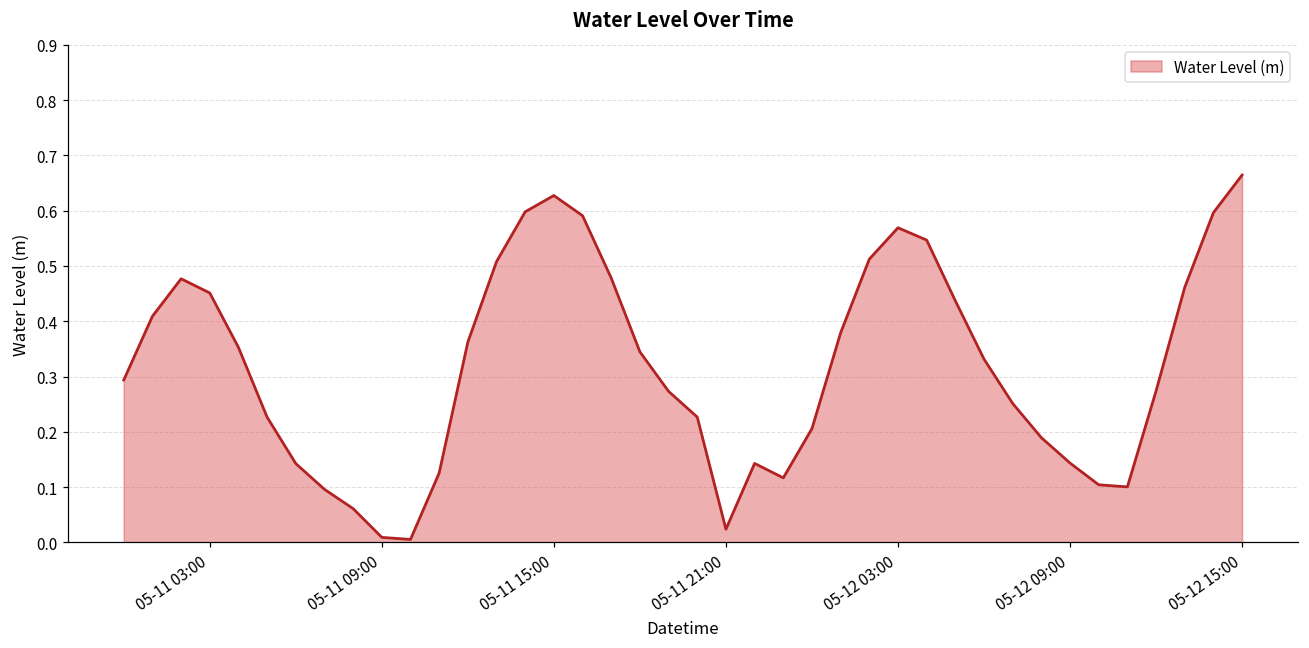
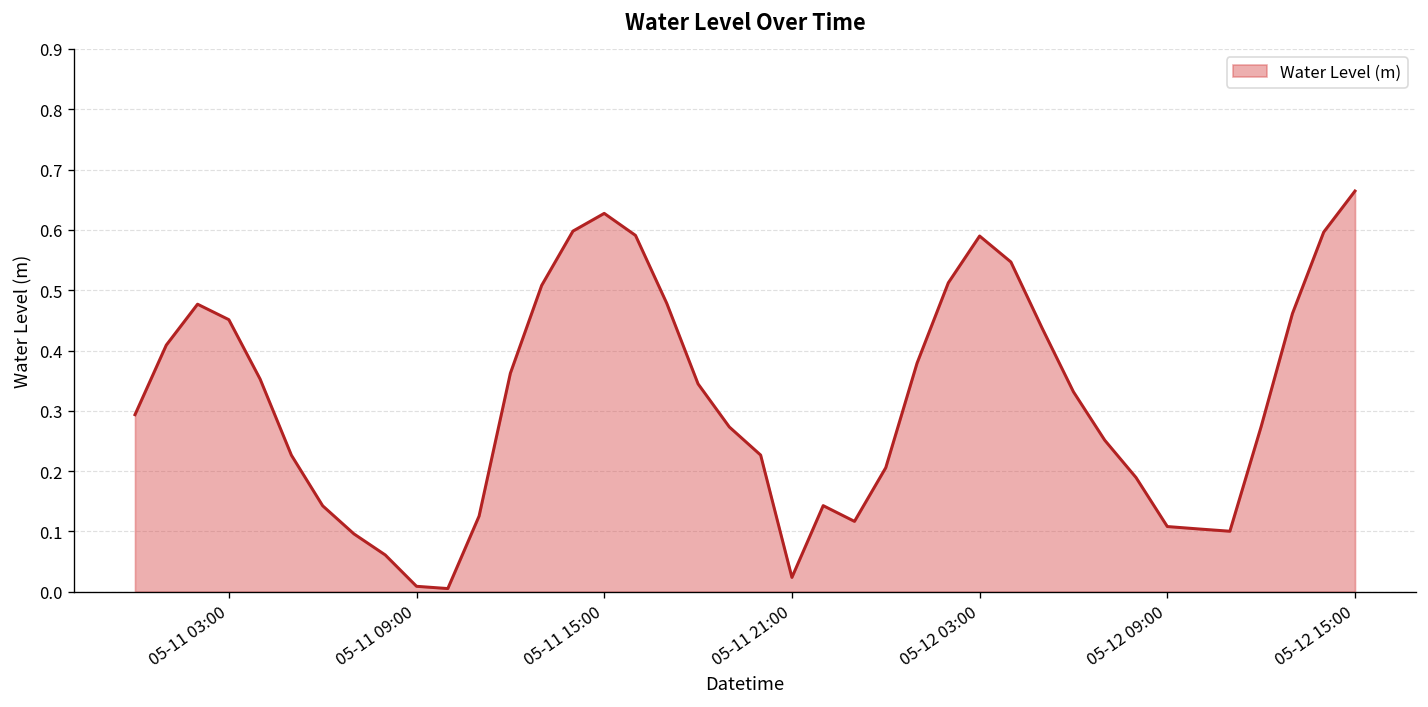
05-12 03:00: 0.57 -> 0.59
05-12 09:00: 0.14 -> 0.11
